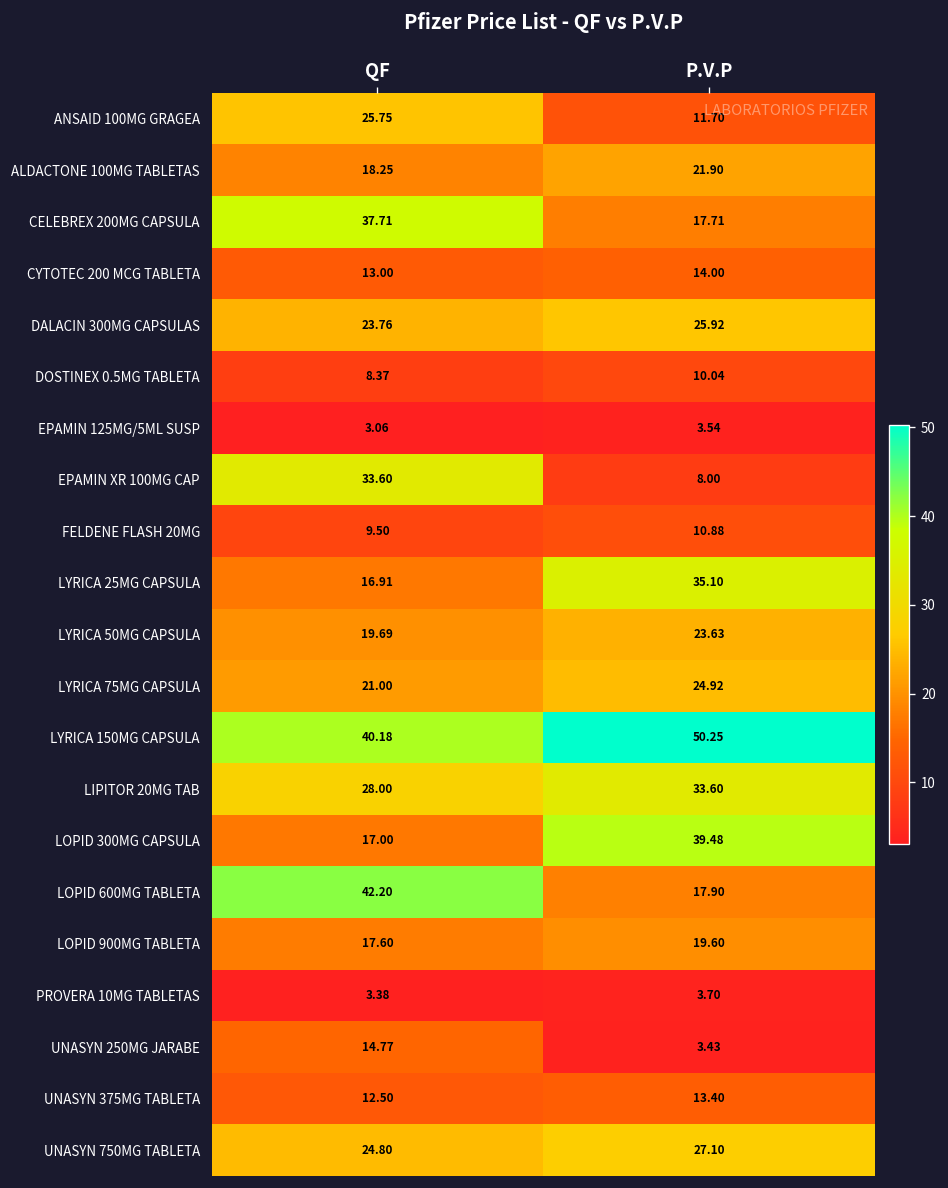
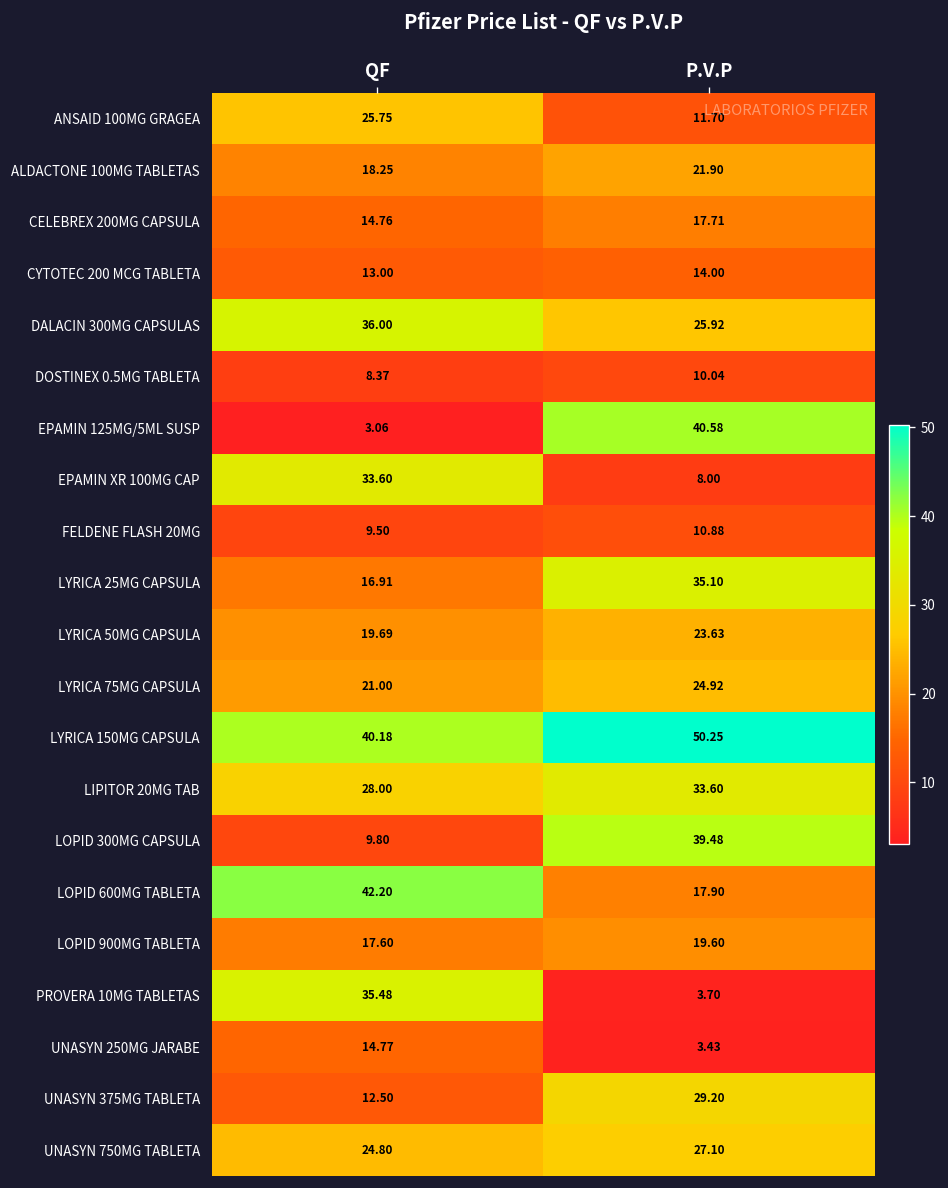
CELEBREX 200MG CAPSULA, QF: 37.71 -> 14.76
DALACIN 300MG CAPSULAS, QF: 23.76 -> 36.00
EPAMIN 125MG/5ML SUSP, P.V.P: 3.54 -> 40.58
LOPID 300MG CAPSULA, QF: 17.00 -> 9.80
PROVERA 10MG TABLETAS, QF: 3.38 -> 35.48
UNASYN 375MG TABLETA, P.V.P: 13.40 -> 29.20
